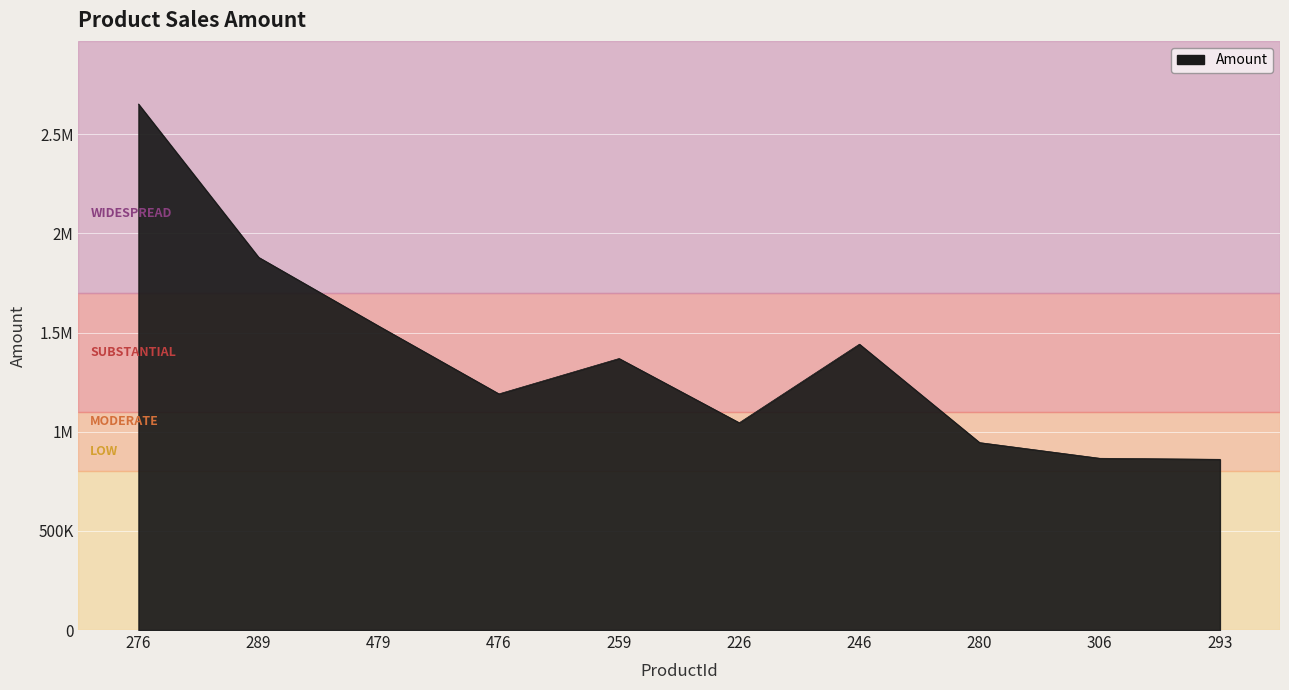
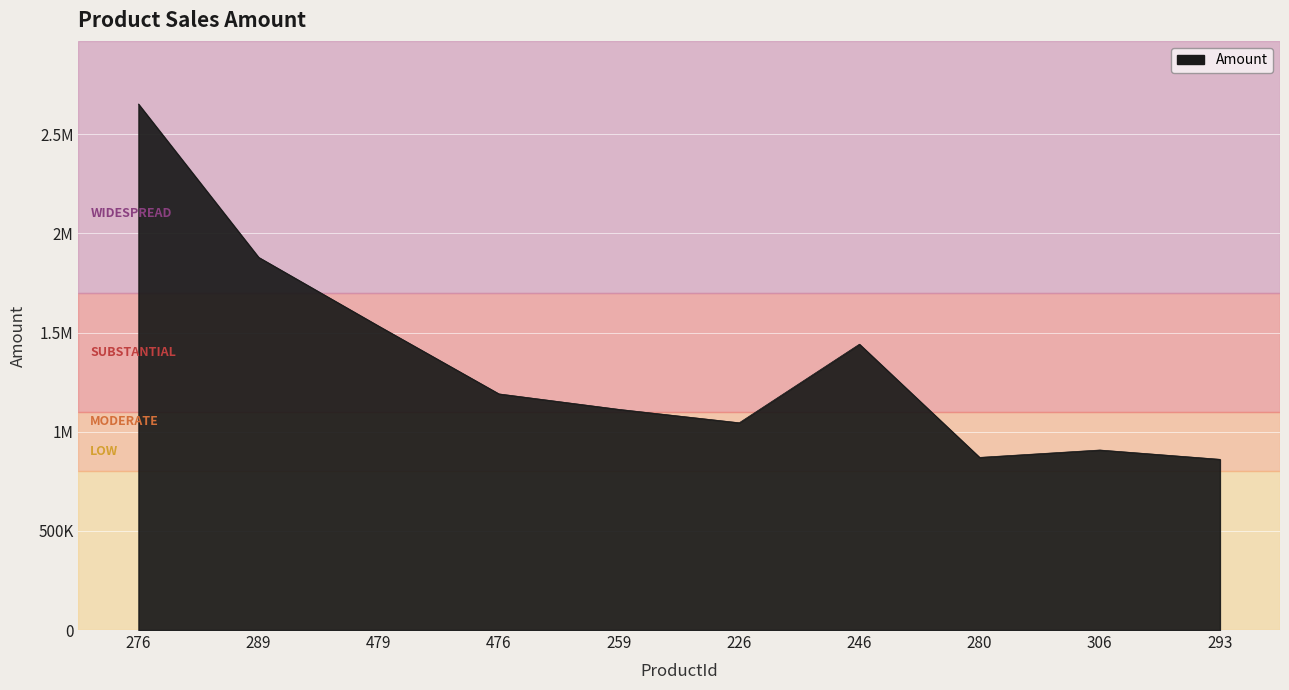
259: 1370000 -> 1110000
280: 940000 -> 870000
306: 870000 -> 910000
